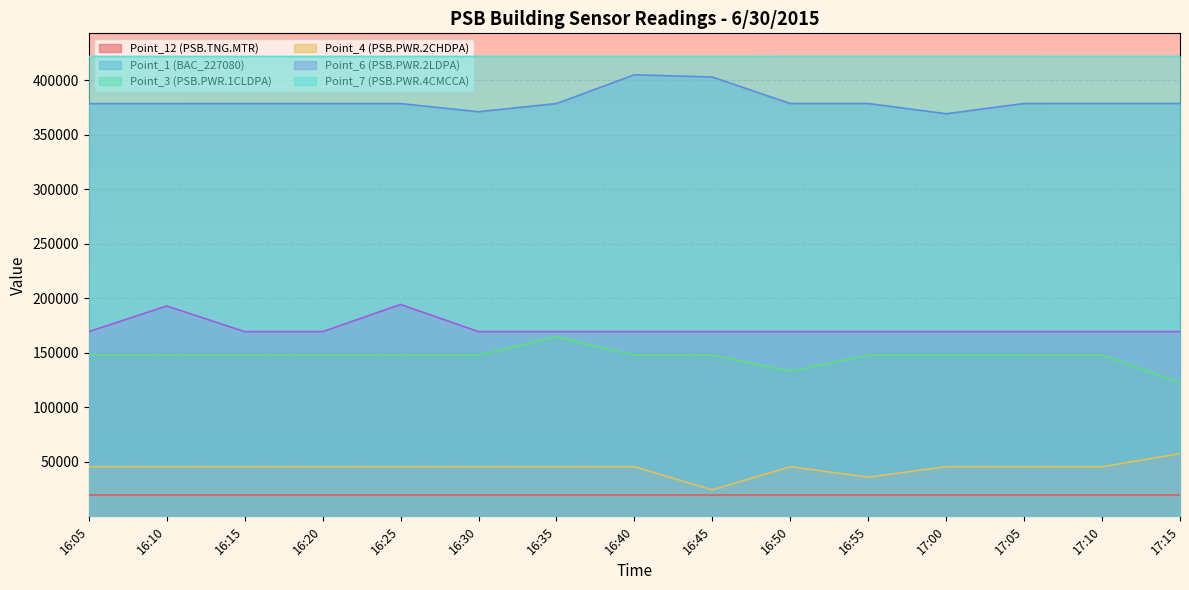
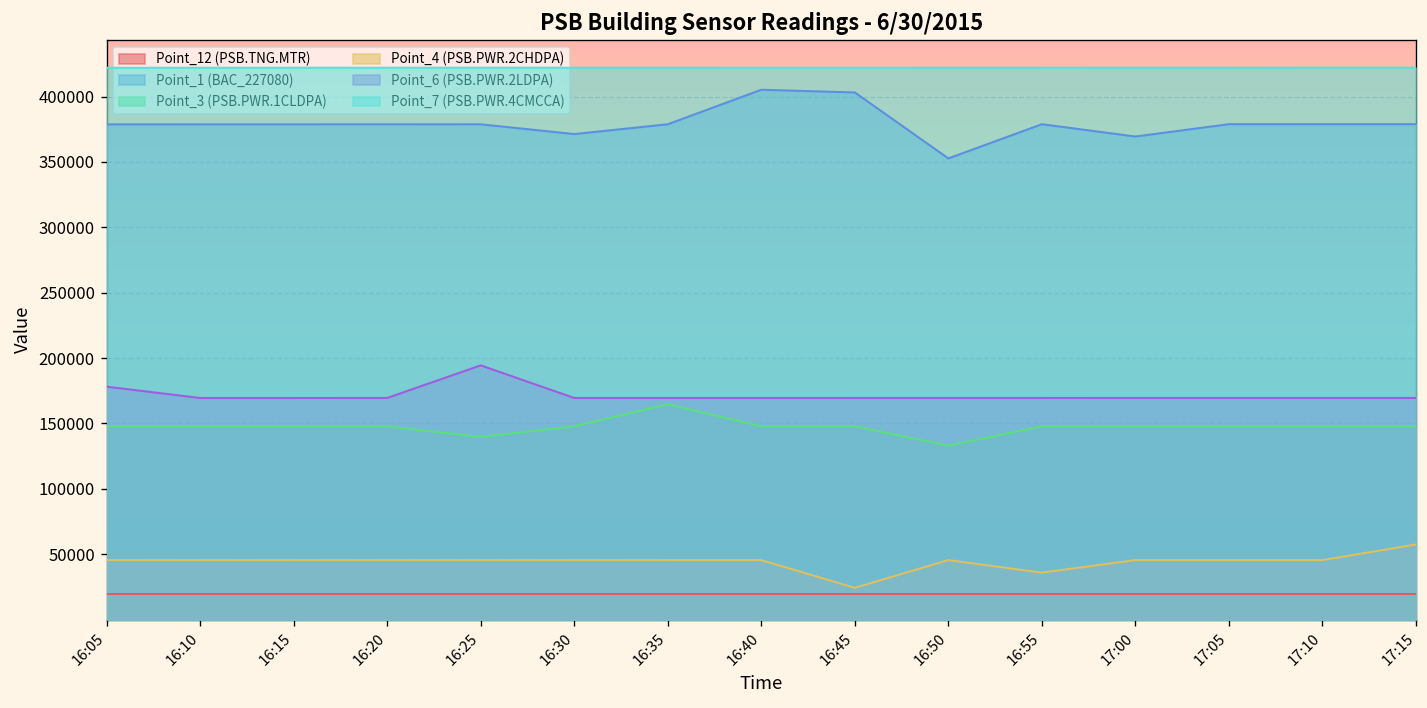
Point_6 (PSB.PWR.2LDPA), 16:05: 170000 -> 178000
Point_6 (PSB.PWR.2LDPA), 16:10: 193000 -> 170000
Point_3 (PSB.PWR.1CLDPA), 16:25: 148000 -> 140000
Point_1 (BAC_227080), 16:50: 379000 -> 353000
Point_3 (PSB.PWR.1CLDPA), 17:15: 123000 -> 148000
